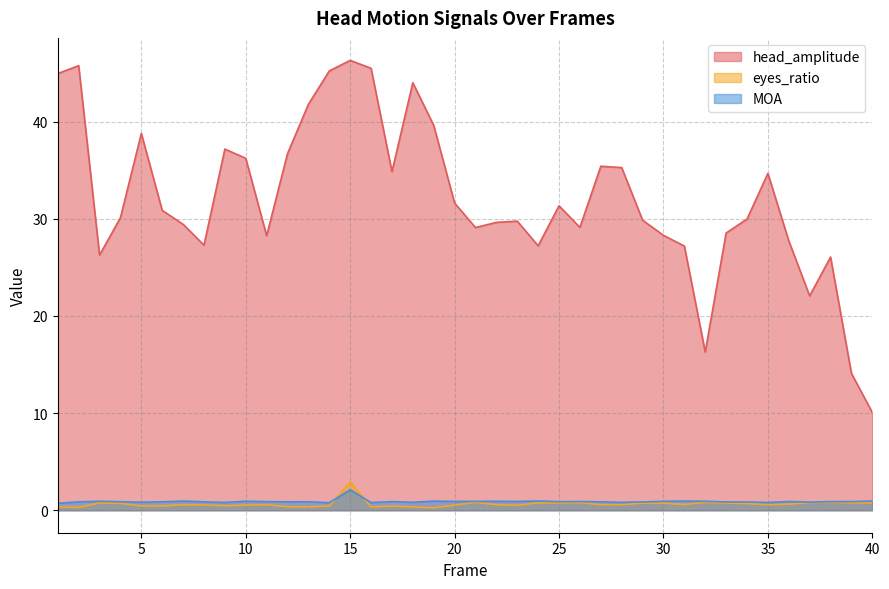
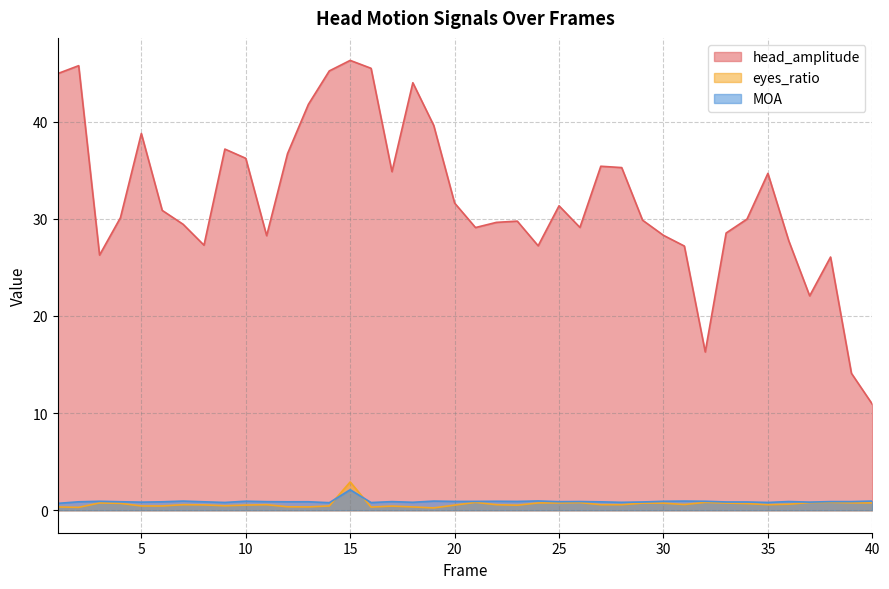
head_amplitude, 40: 10 -> 11
